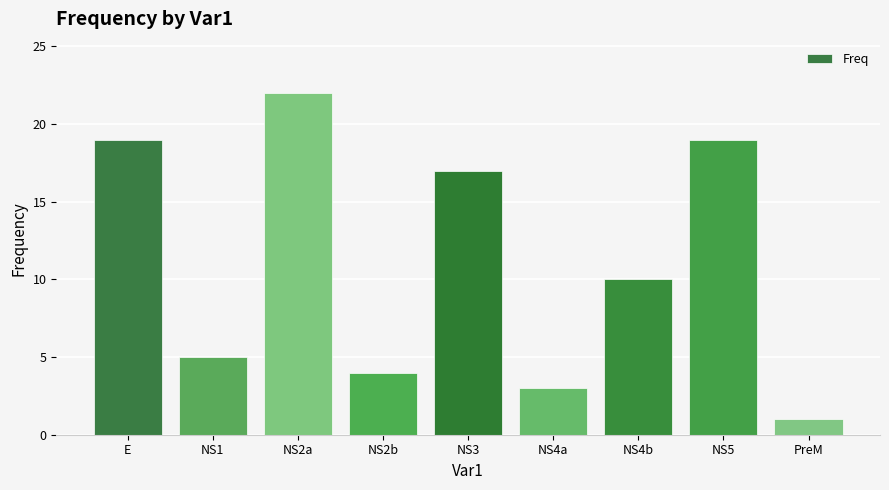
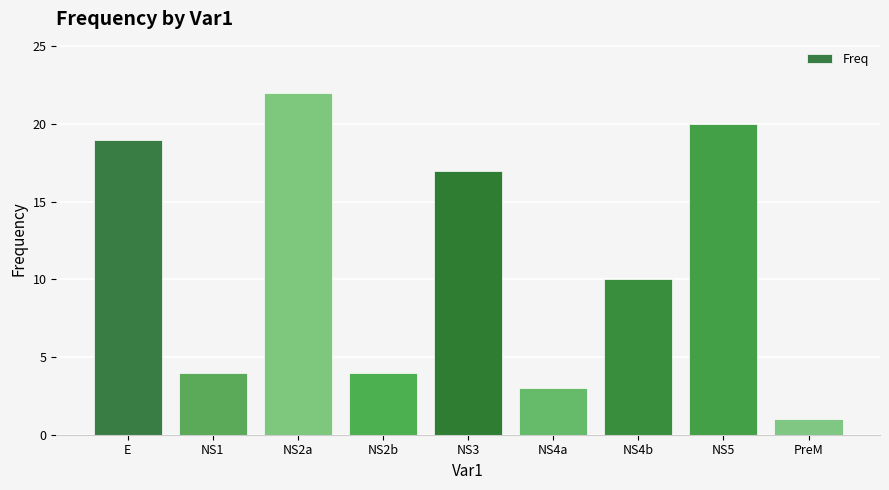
NS1: 5 -> 4
NS5: 19 -> 20
